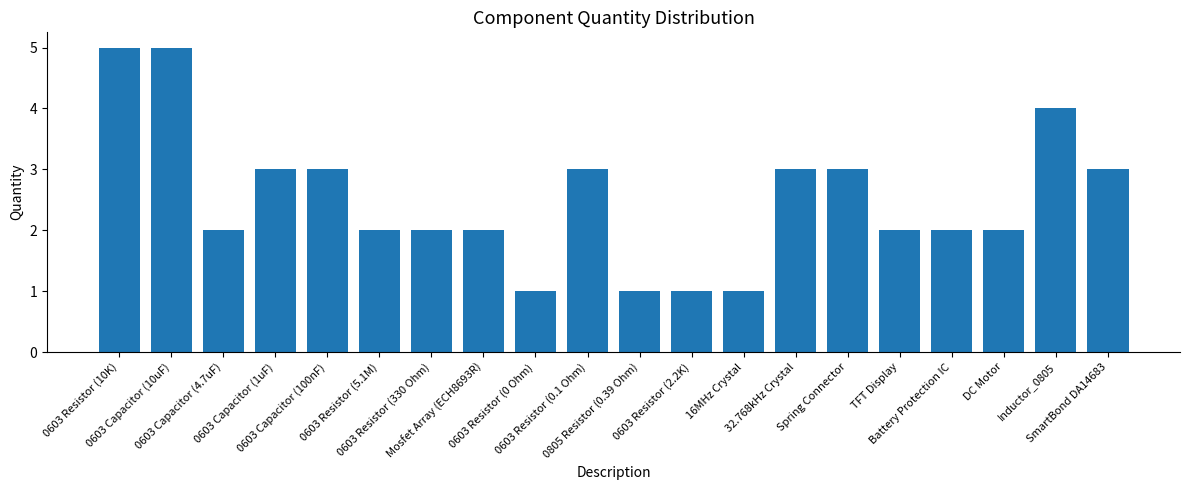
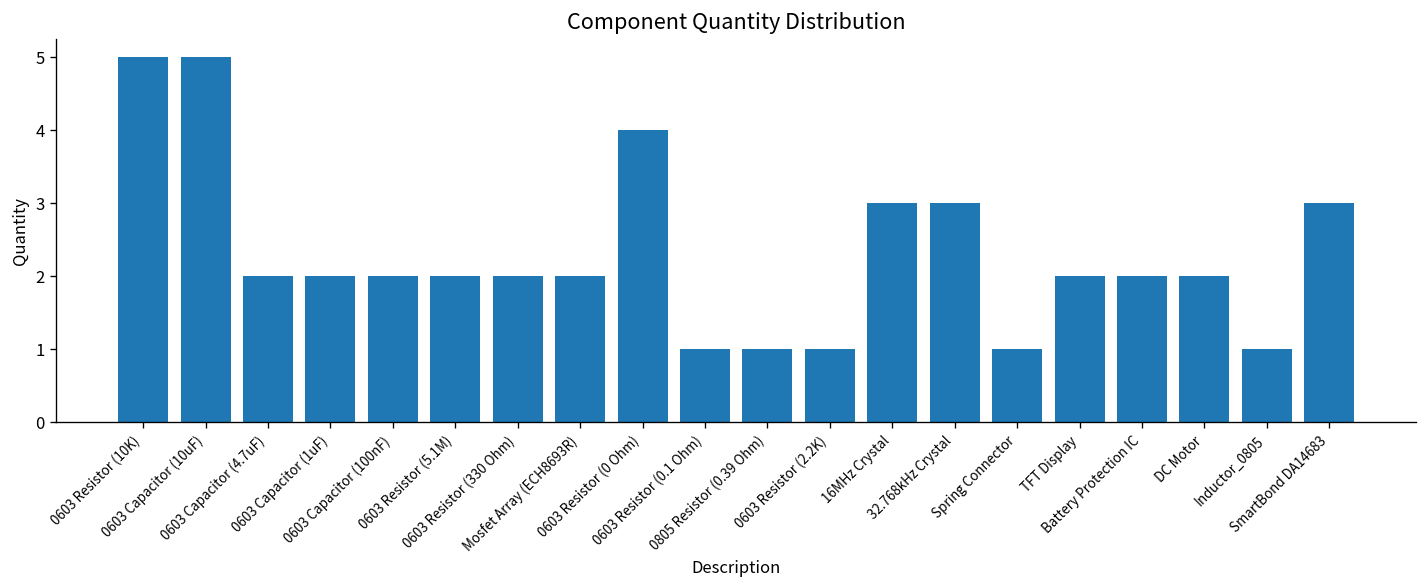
0603 Capacitor (1uF): 3 -> 2
0603 Capacitor (100nF): 3 -> 2
0603 Resistor (0 Ohm): 1 -> 4
0603 Resistor (0.1 Ohm): 3 -> 1
16MHz Crystal: 1 -> 3
Spring Connector: 3 -> 1
Inductor_0805: 4 -> 1
